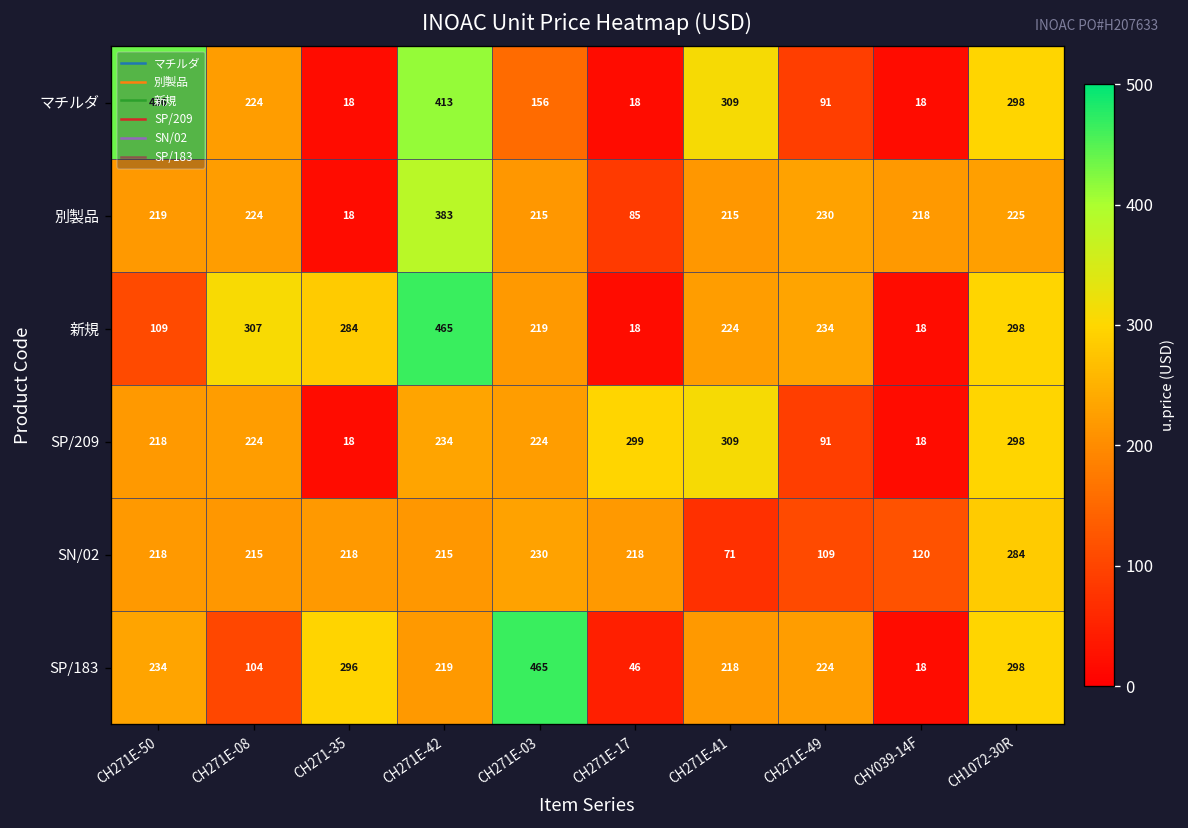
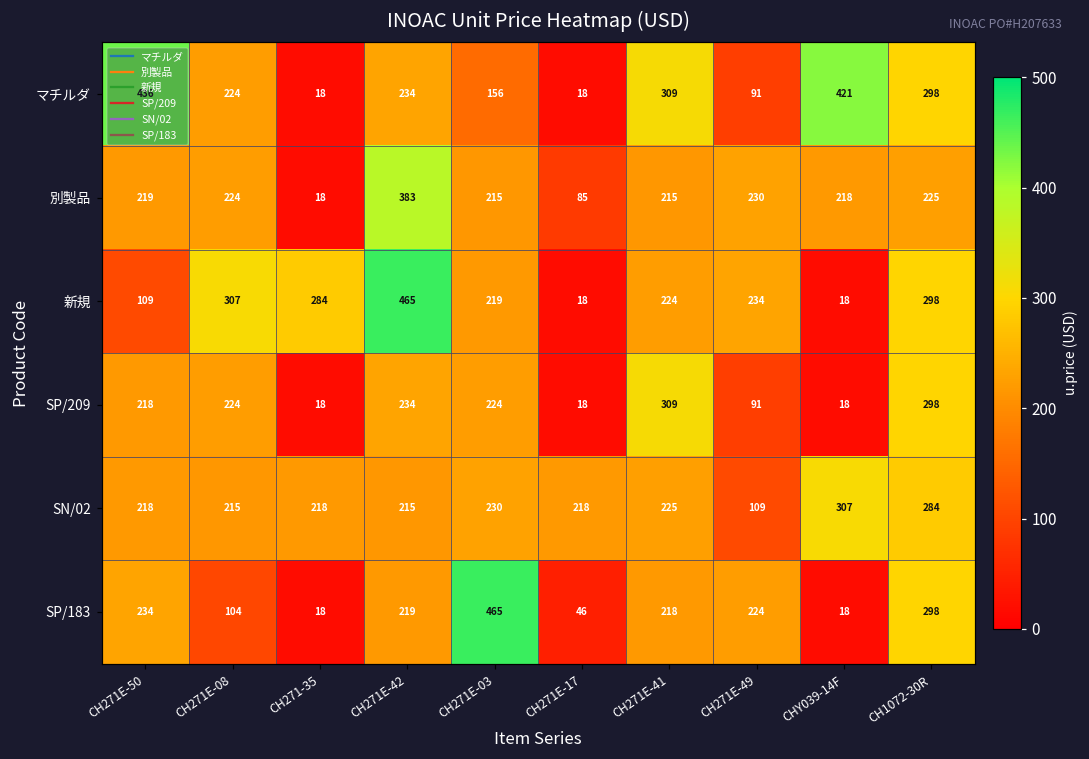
マチルダ, CH271E-42: 413 -> 234
マチルダ, CHY039-14F: 18 -> 421
SP/209, CH271E-17: 299 -> 18
SN/02, CH271E-41: 71 -> 225
SN/02, CHY039-14F: 120 -> 307
SP/183, CH271-35: 296 -> 18
